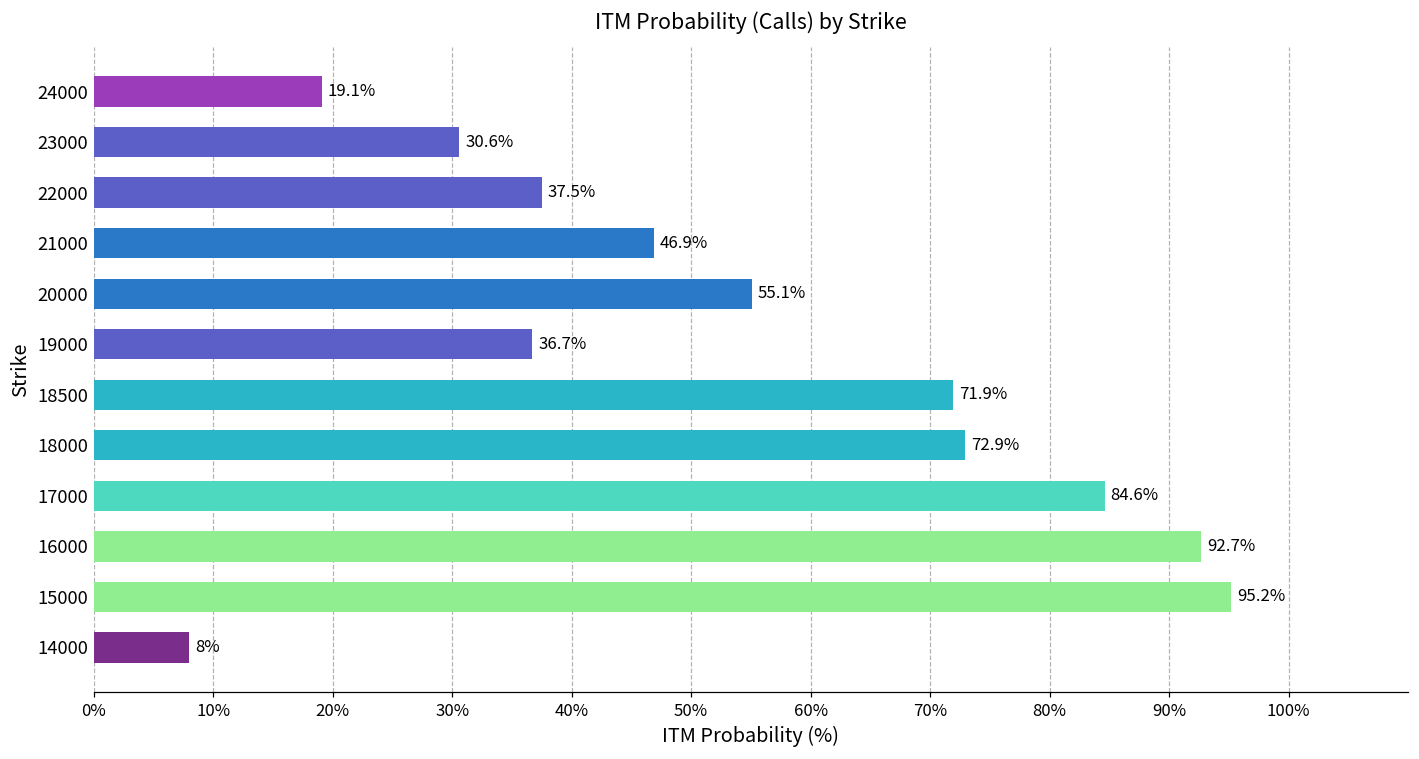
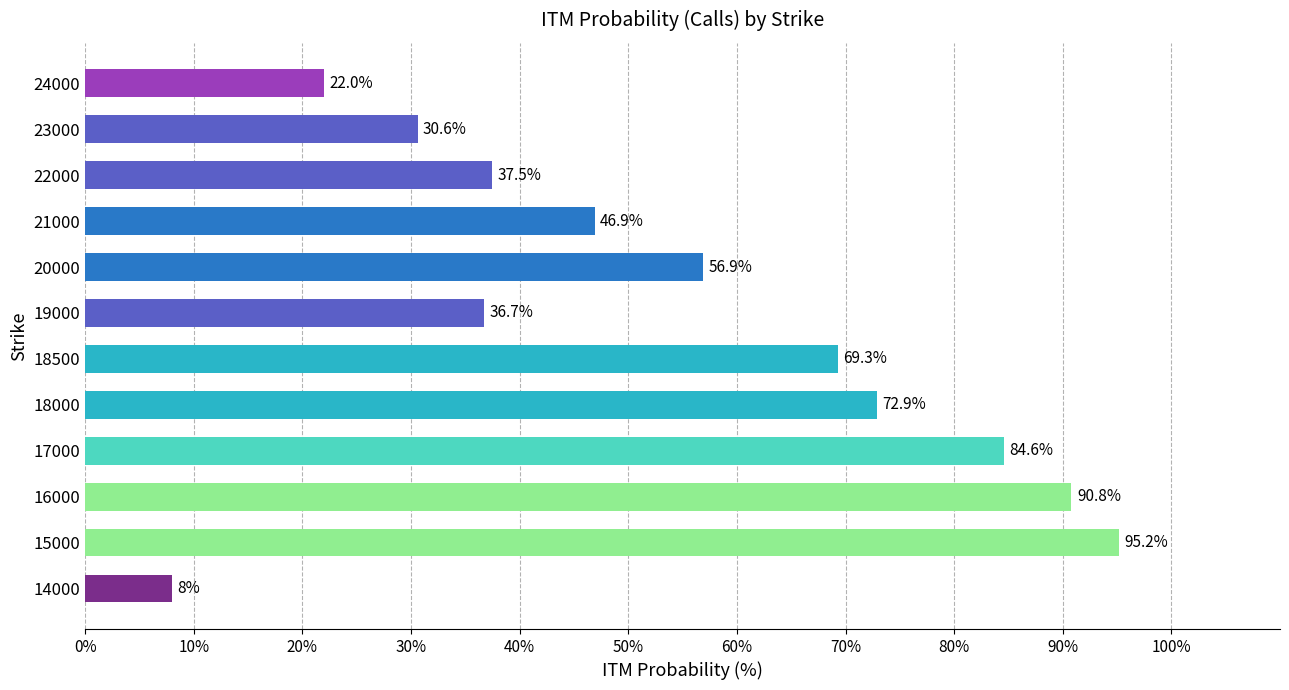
24000: 19.1% -> 22.0%
20000: 55.1% -> 56.9%
18500: 71.9% -> 69.3%
16000: 92.7% -> 90.8%
